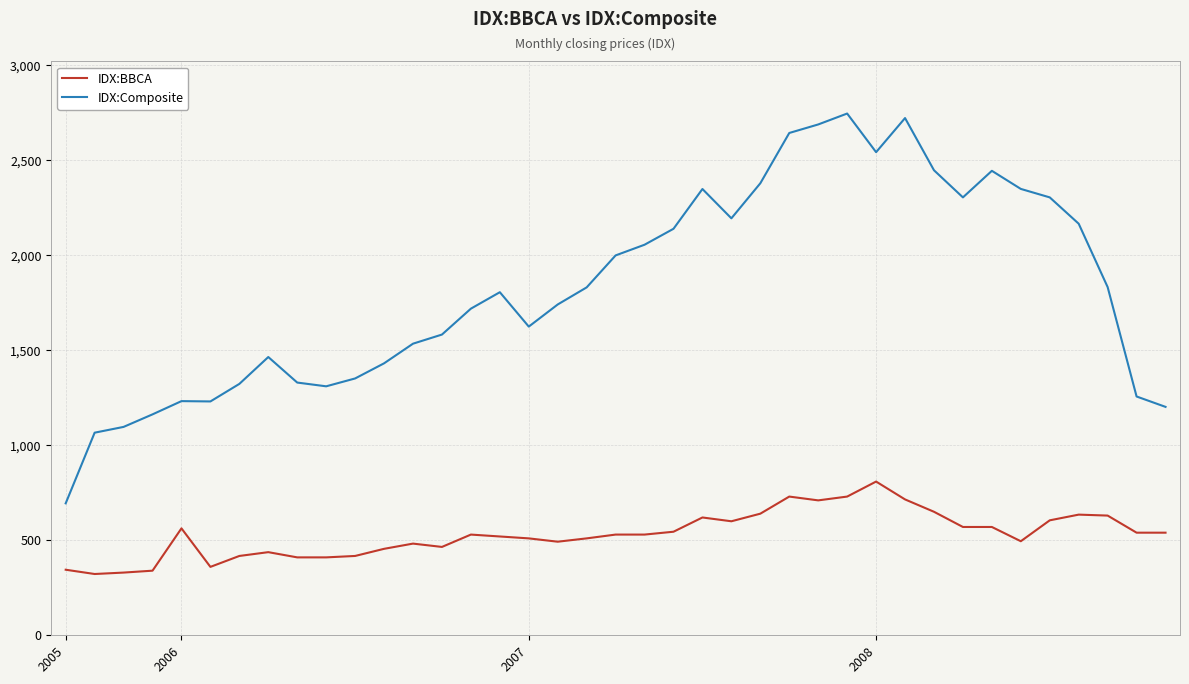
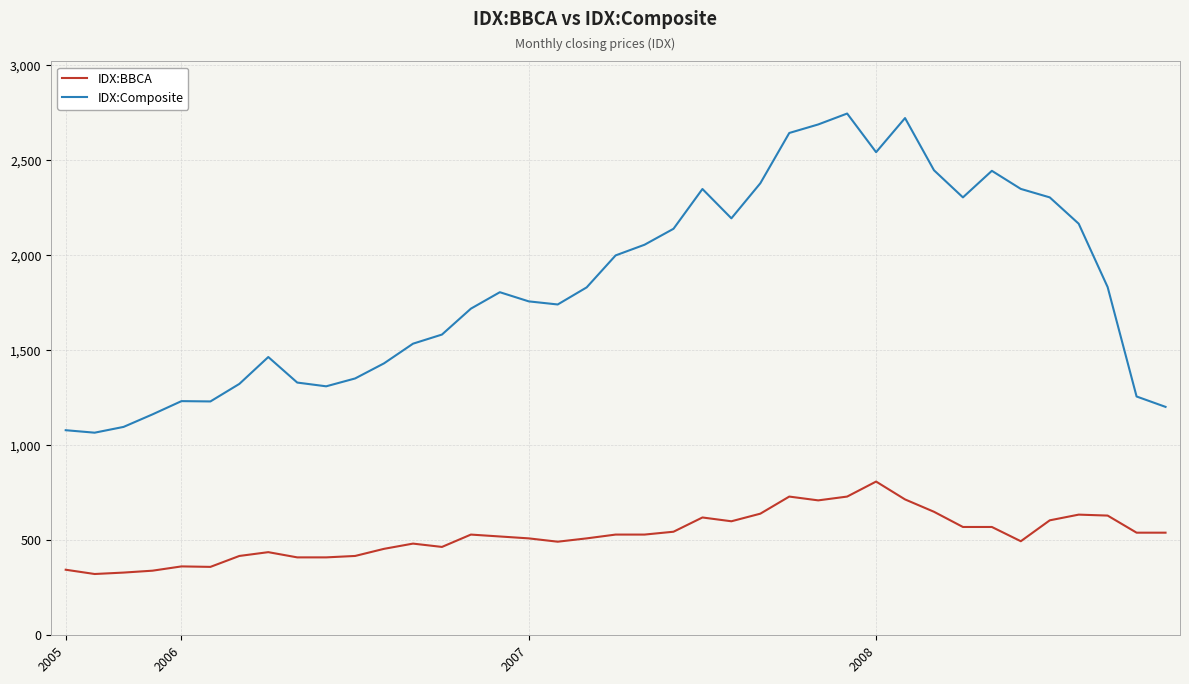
IDX:Composite, 2005: 690 -> 1,080
IDX:BBCA, 2006: 560 -> 360
IDX:Composite, 2007: 1,620 -> 1,760
